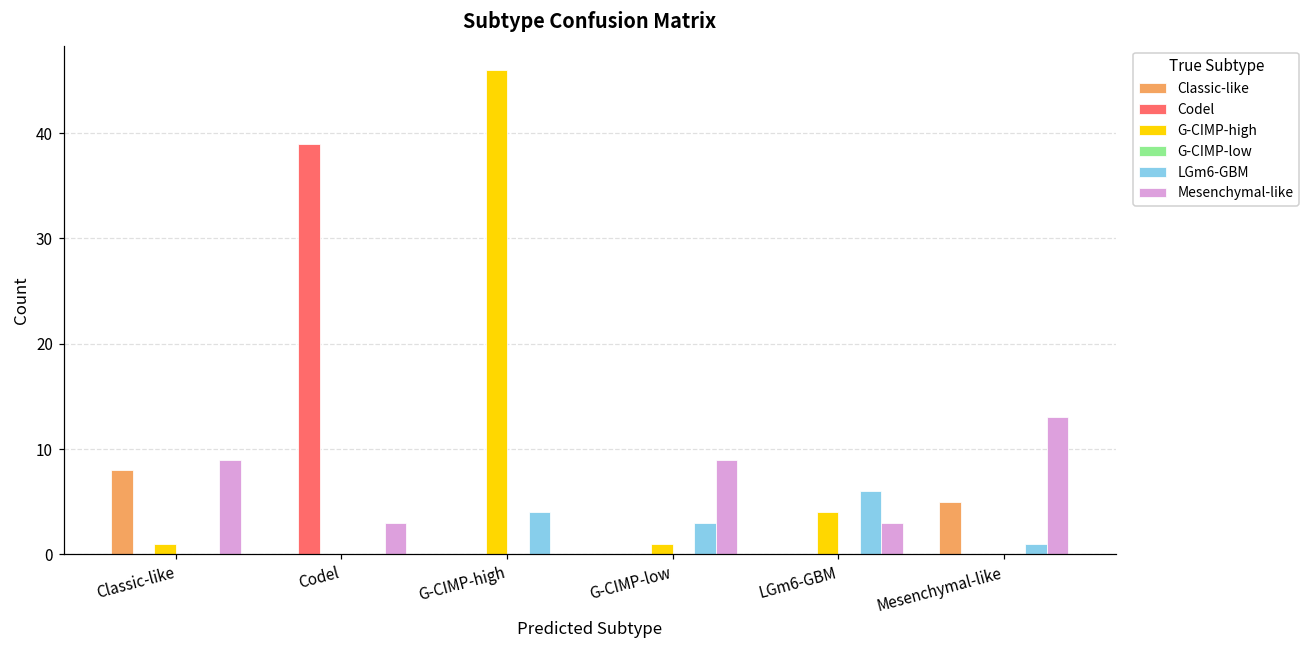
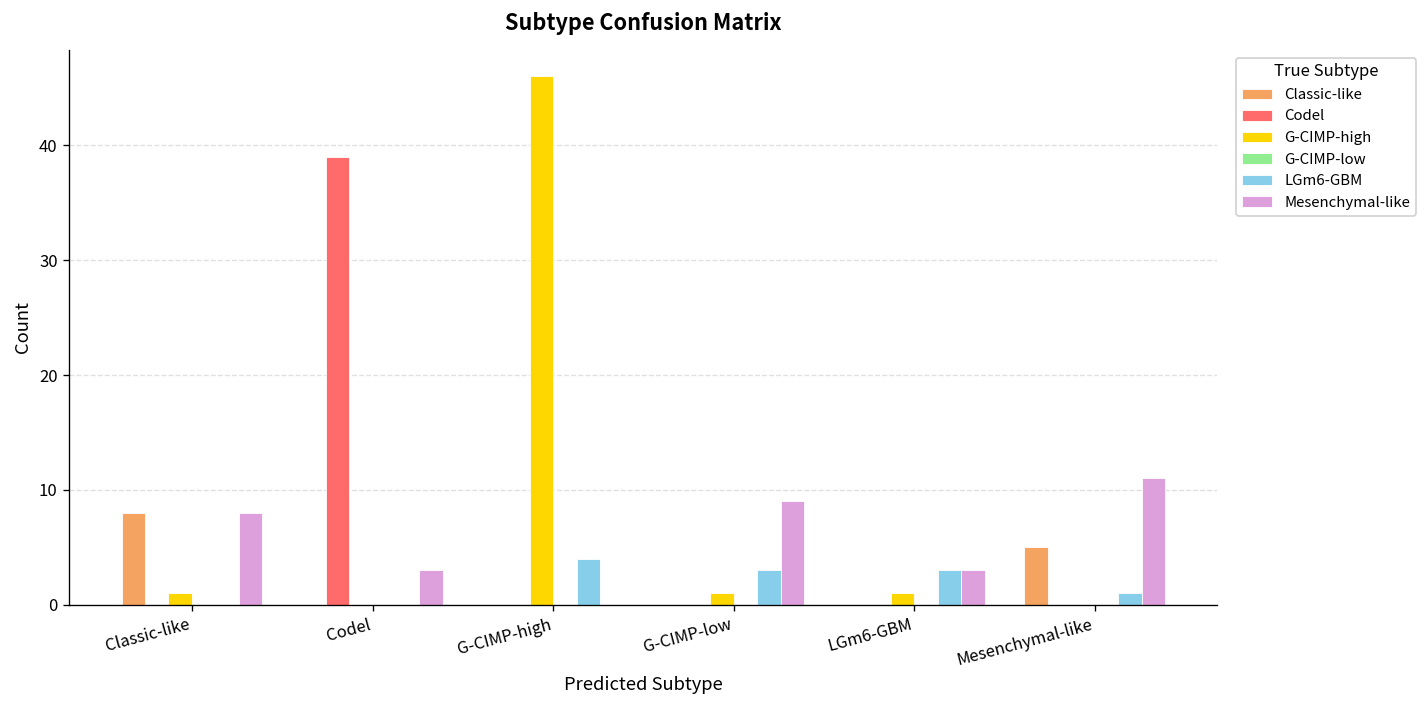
Mesenchymal-like, Classic-like: 9 -> 8
G-CIMP-high, LGm6-GBM: 4 -> 1
LGm6-GBM, LGm6-GBM: 6 -> 3
Mesenchymal-like, Mesenchymal-like: 13 -> 11
